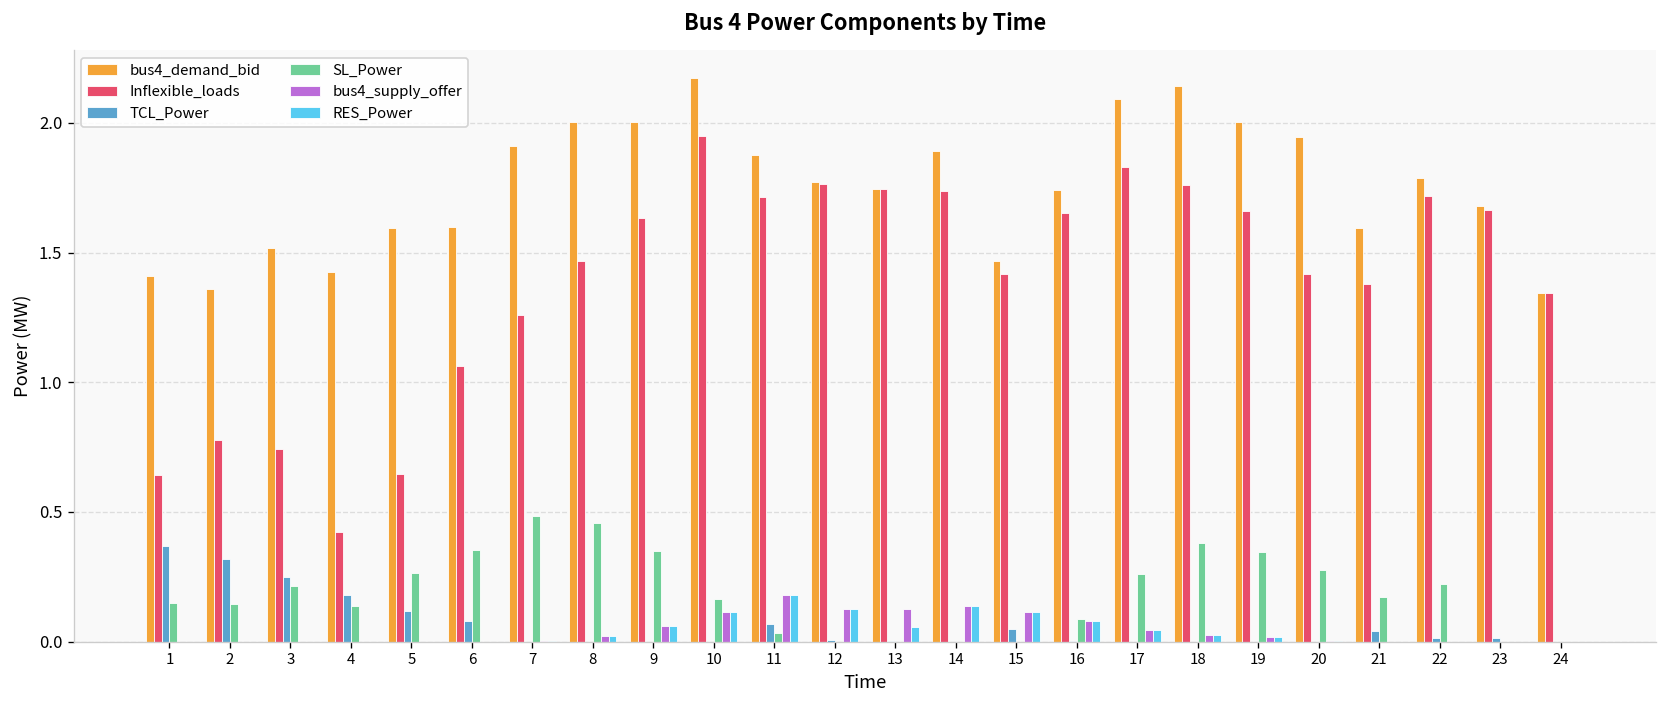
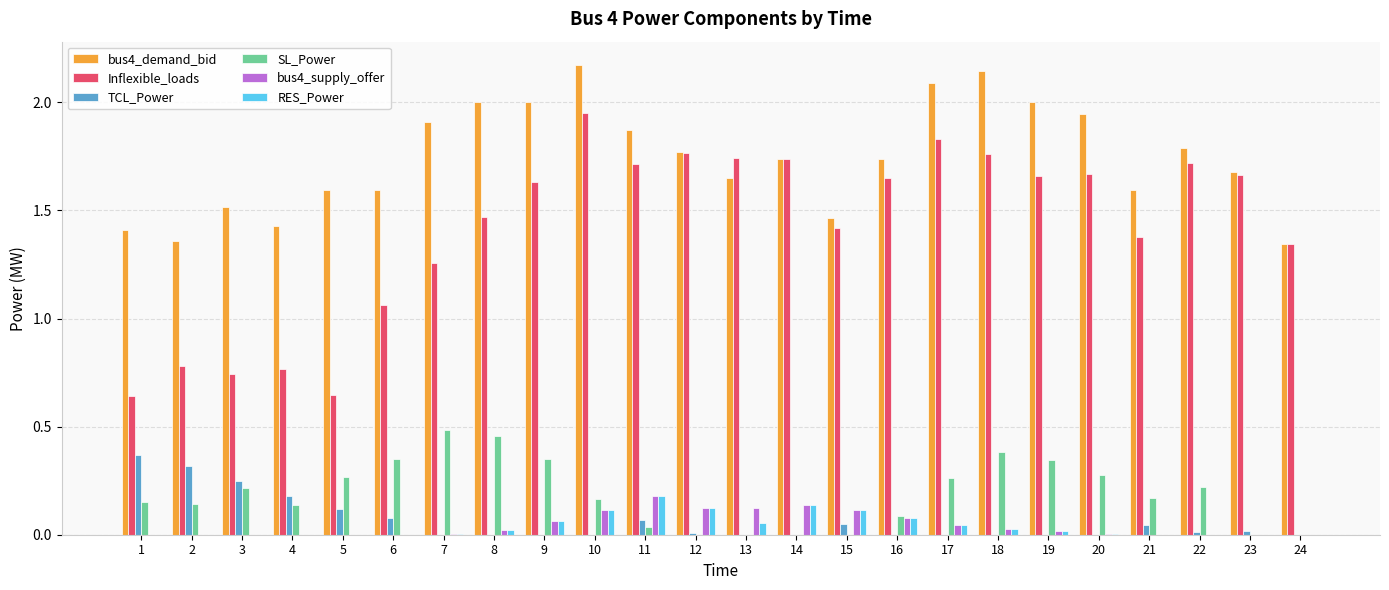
Inflexible_loads, 4: 0.42 -> 0.77
bus4_demand_bid, 13: 1.74 -> 1.65
bus4_demand_bid, 14: 1.89 -> 1.74
Inflexible_loads, 20: 1.42 -> 1.67
